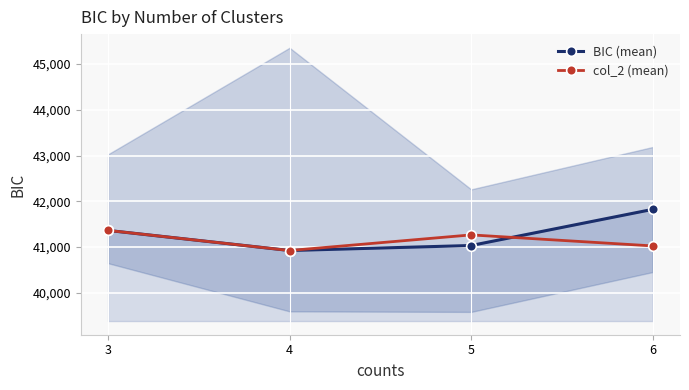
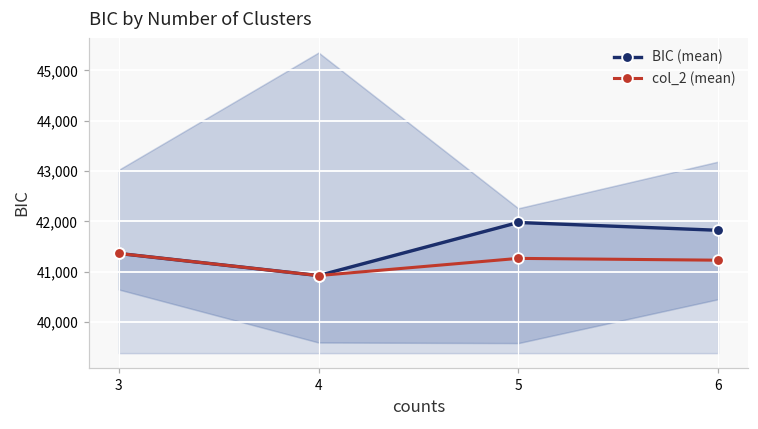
BIC (mean), 5: 41,000 -> 42,000
col_2 (mean), 6: 41,000 -> 41,200
